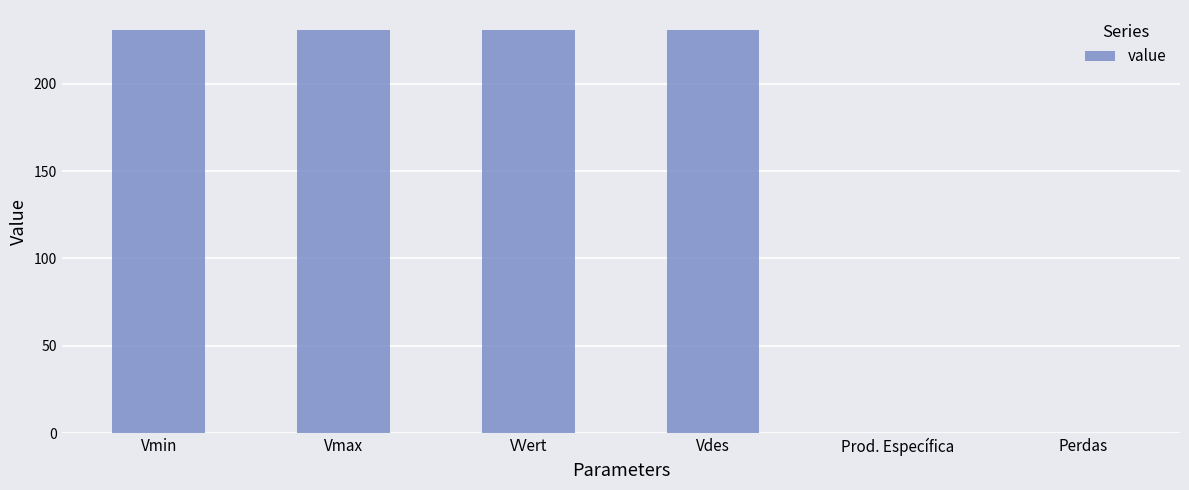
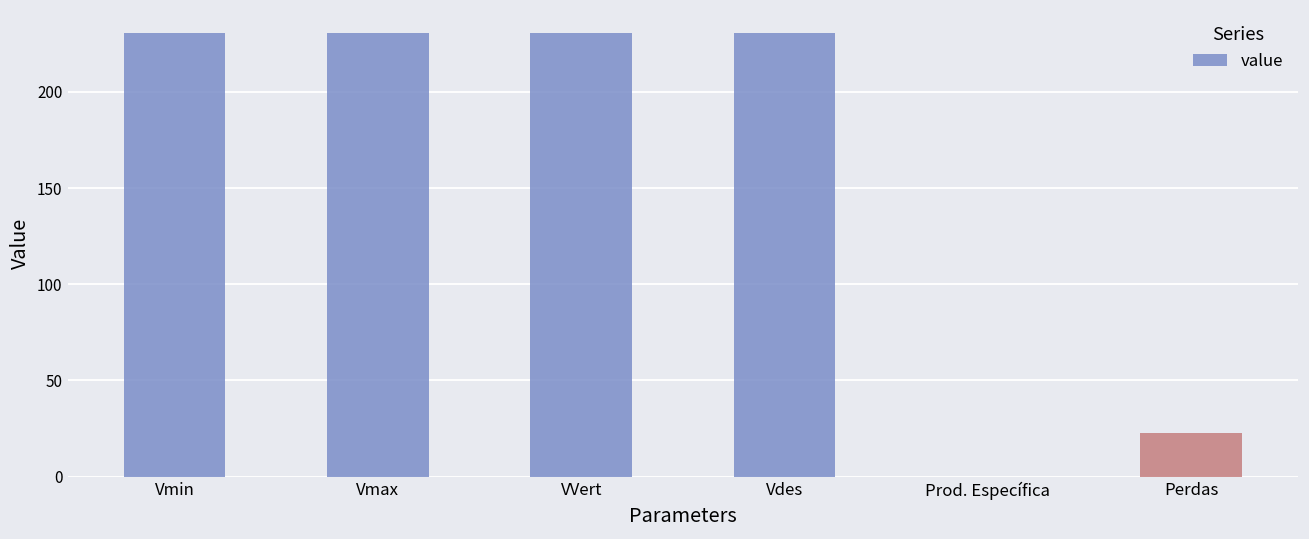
Perdas: 0 -> 23
